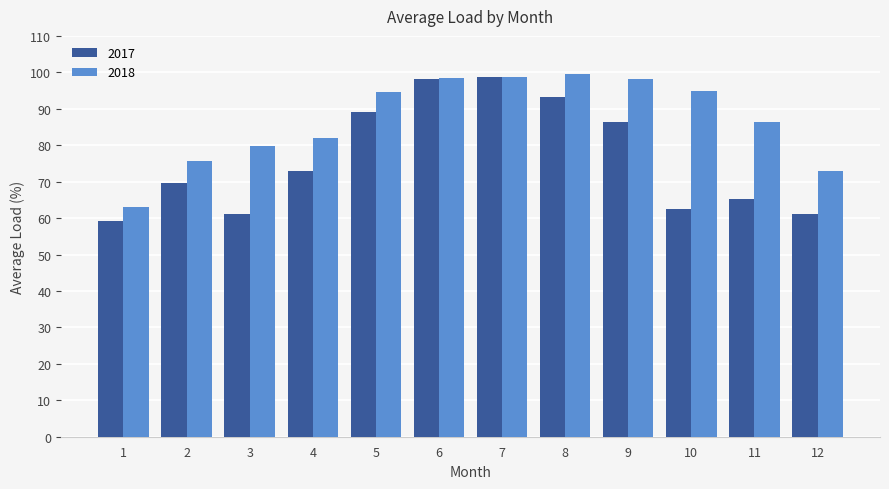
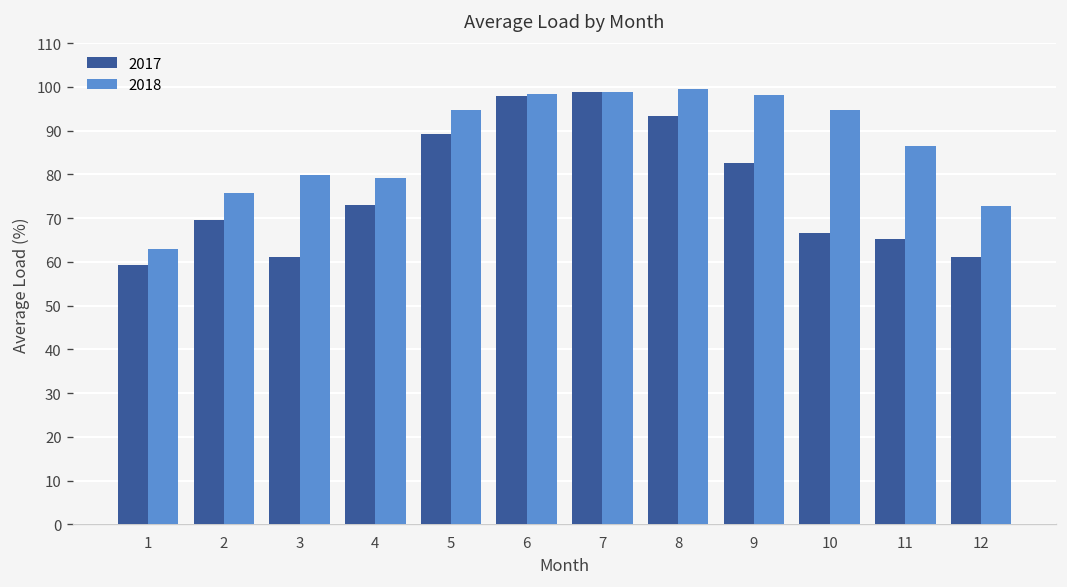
2018, 4: 82 -> 79
2017, 9: 86 -> 83
2017, 10: 63 -> 67
